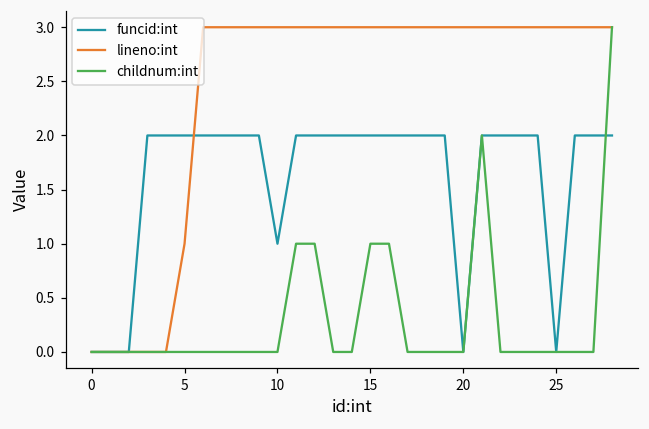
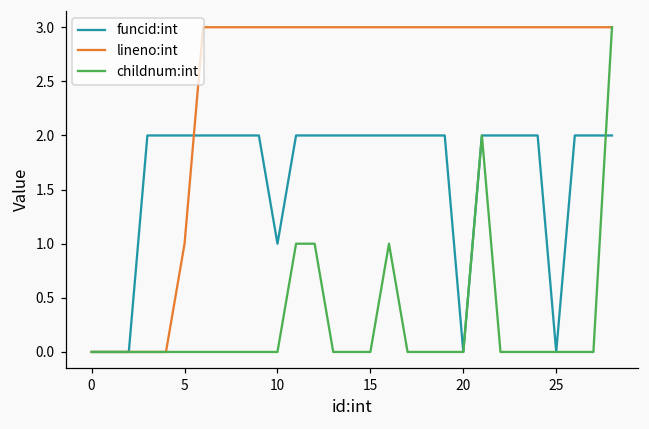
childnum:int, 15: 1 -> 0
